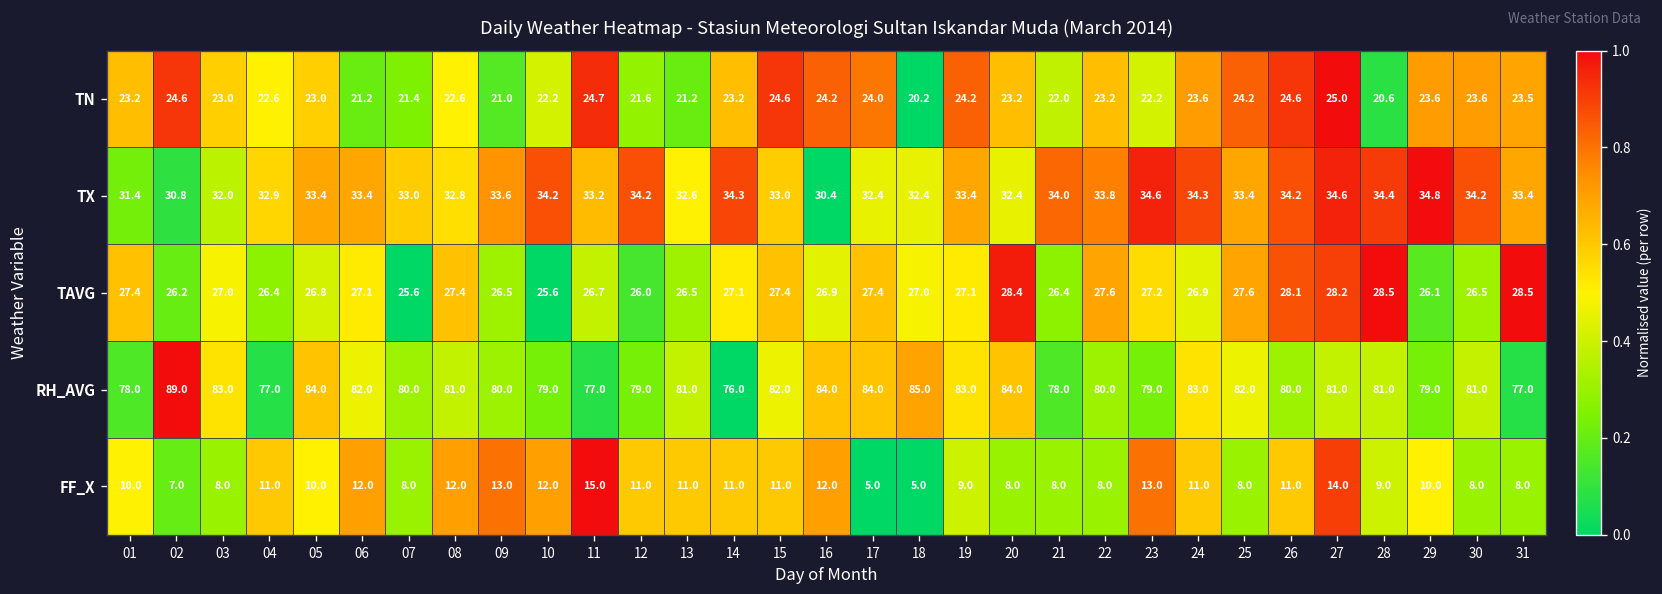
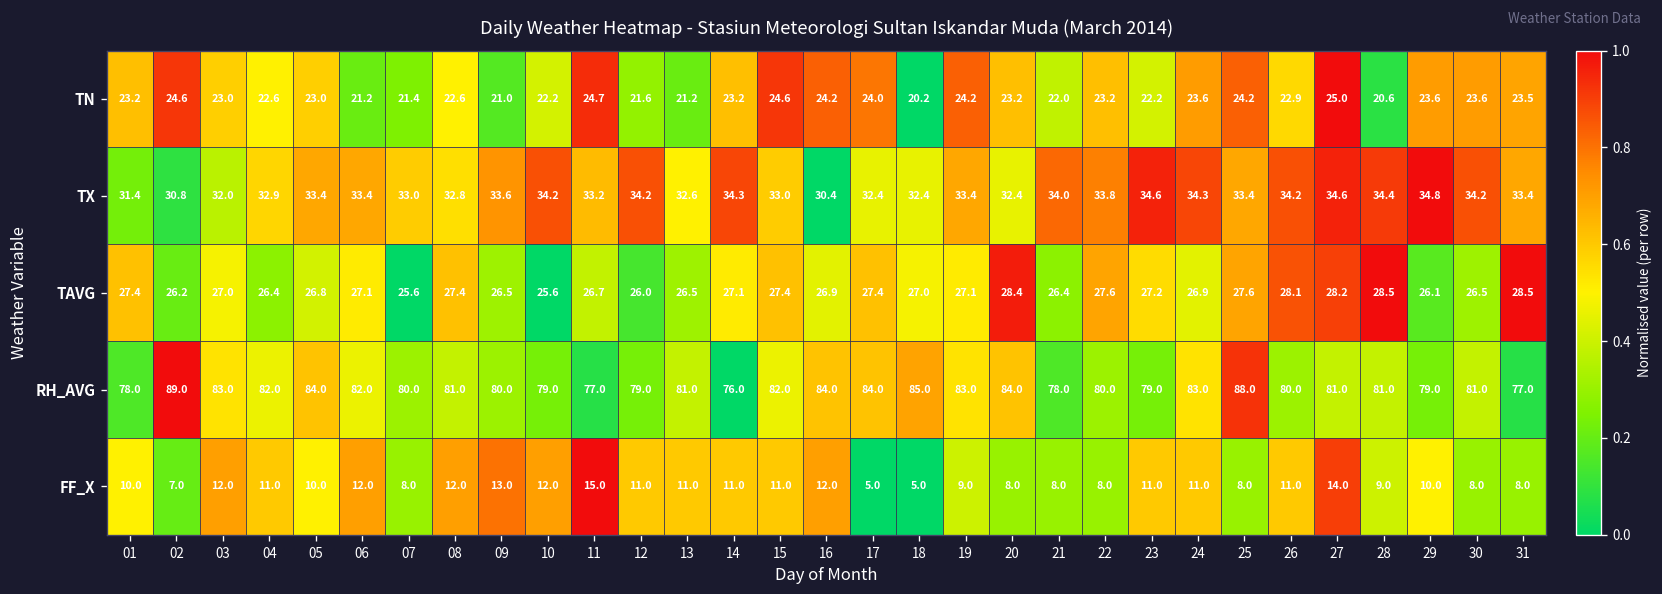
TN, 26: 24.6 -> 22.9
RH_AVG, 04: 77.0 -> 82.0
RH_AVG, 25: 82.0 -> 88.0
FF_X, 03: 8.0 -> 12.0
FF_X, 23: 13.0 -> 11.0
